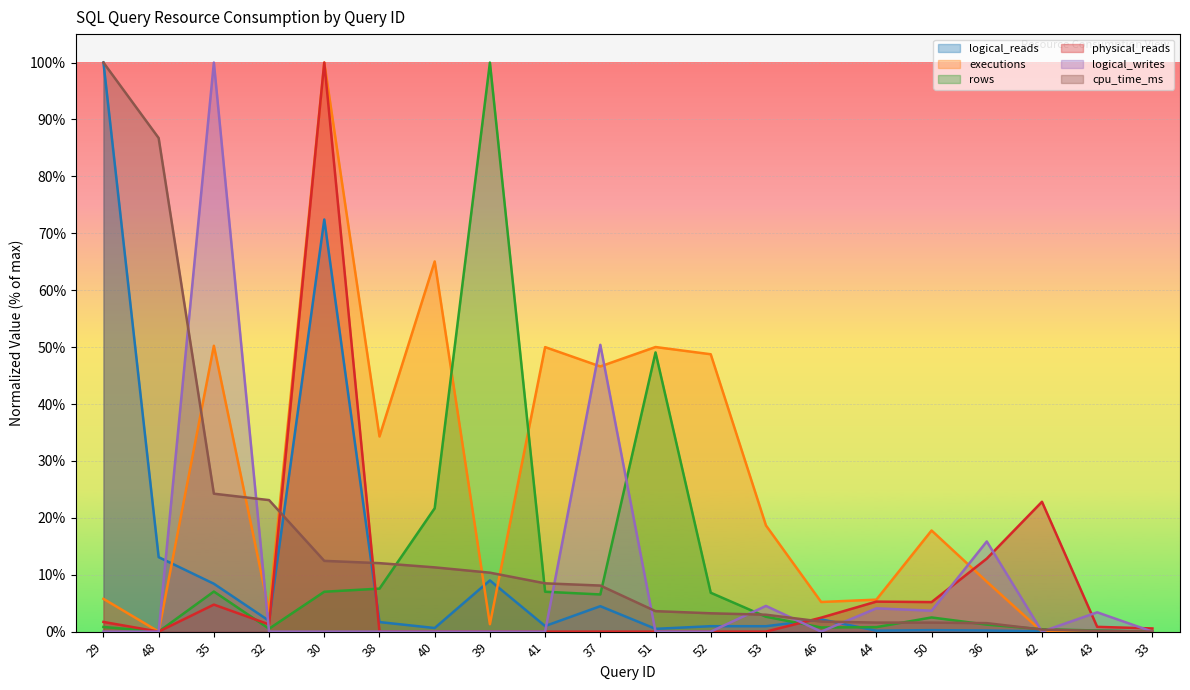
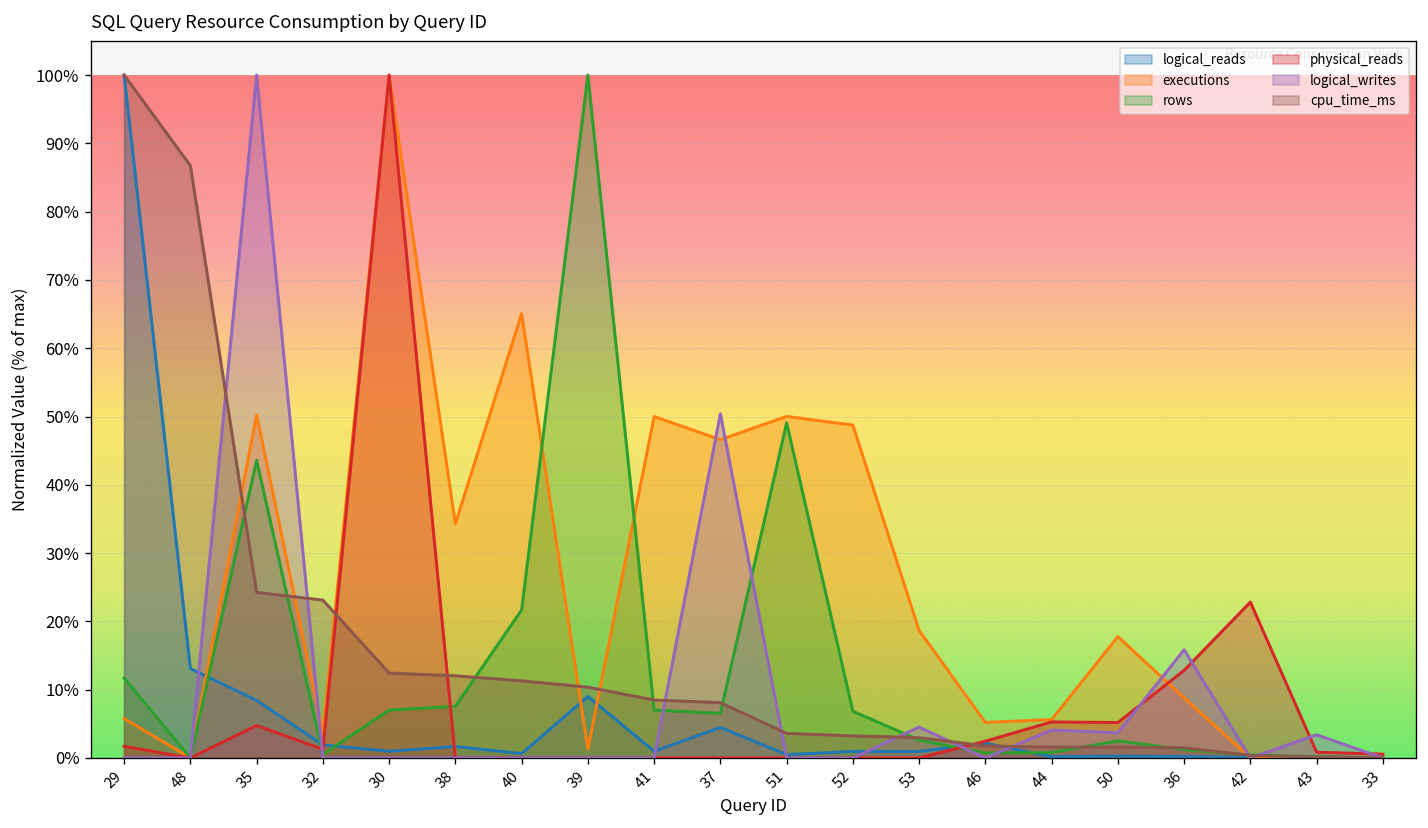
rows, 29: 1% -> 12%
rows, 35: 7% -> 44%
logical_reads, 30: 72% -> 1%
